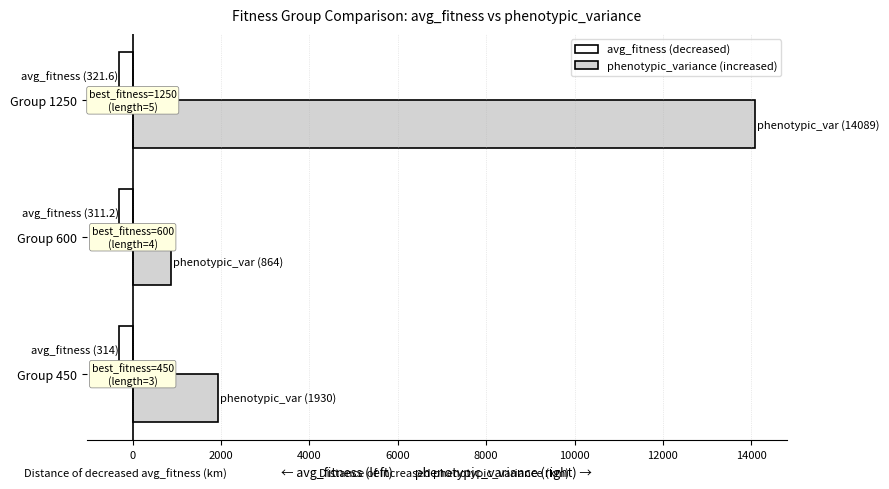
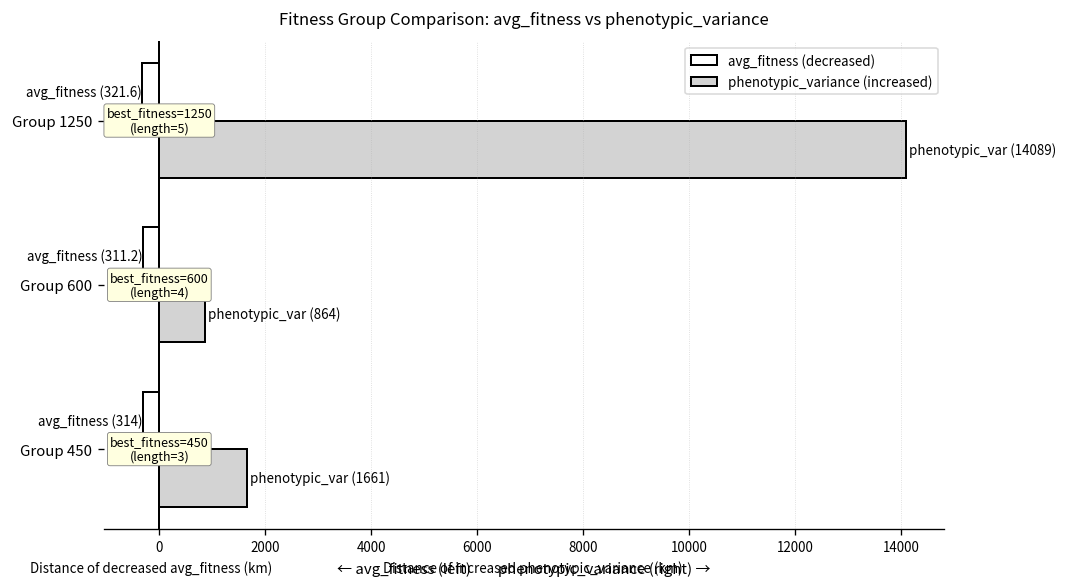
phenotypic_variance (increased), Group 450: (1930) -> (1661)
